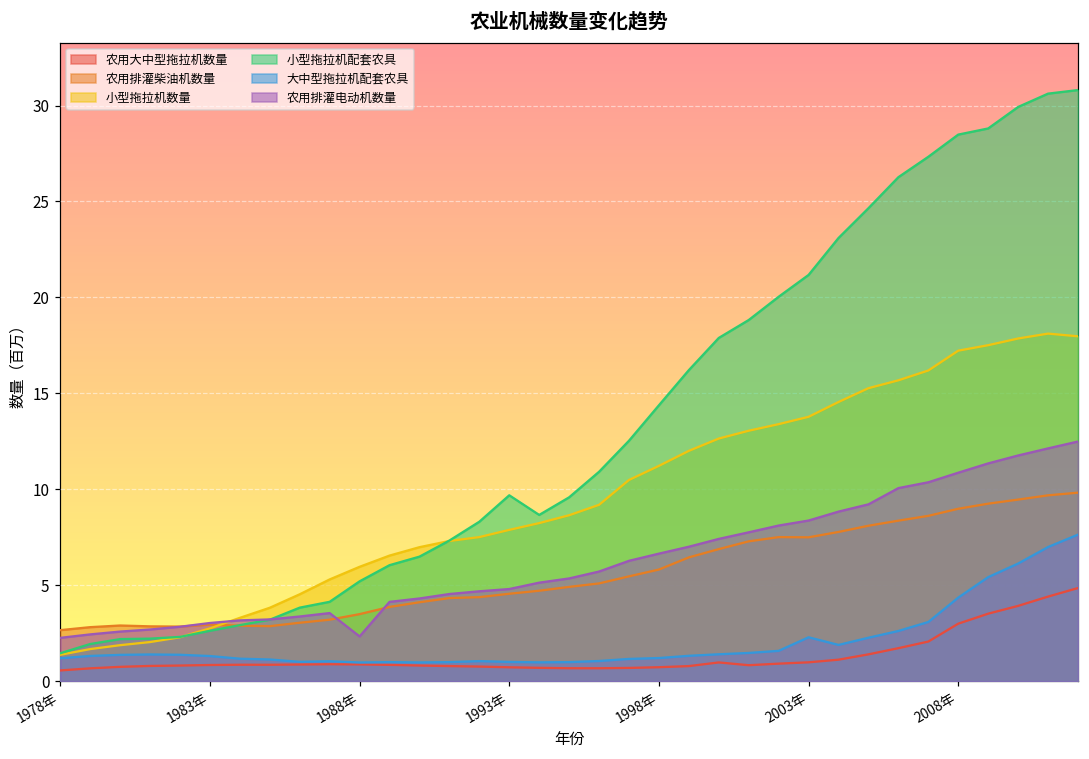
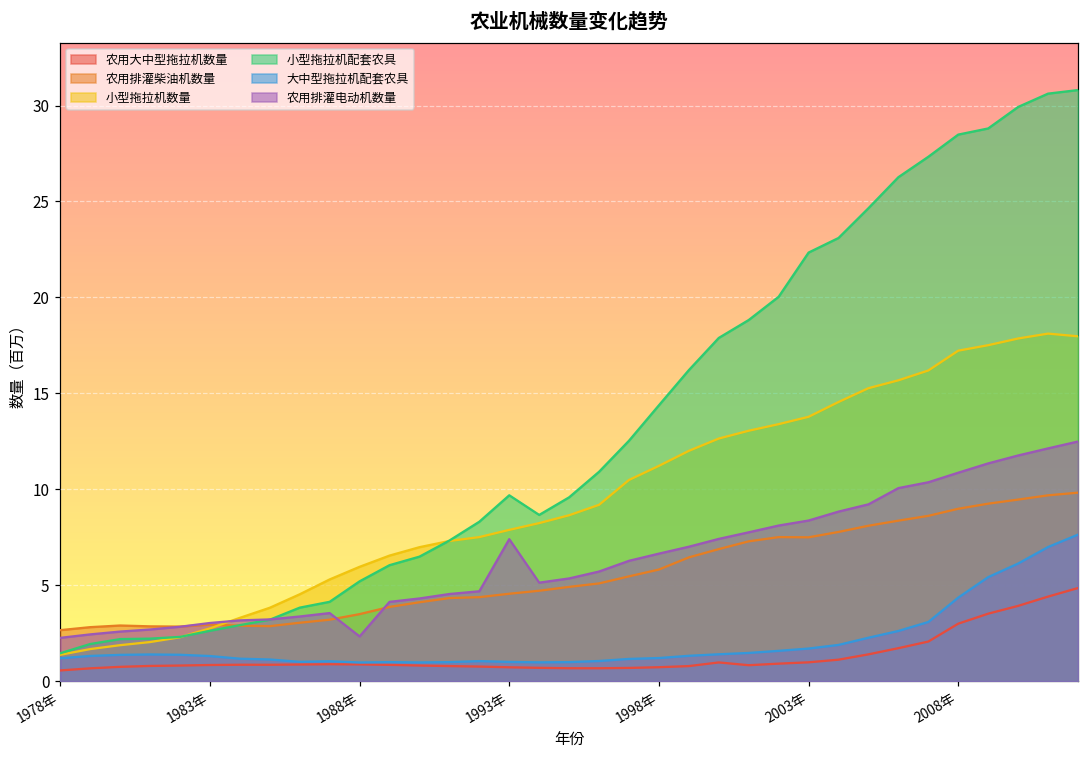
农用排灌电动机数量, 1993年: 4.8 -> 7.4
小型拖拉机配套农具, 2003年: 21.2 -> 22.3
大中型拖拉机配套农具, 2003年: 2.3 -> 1.7
